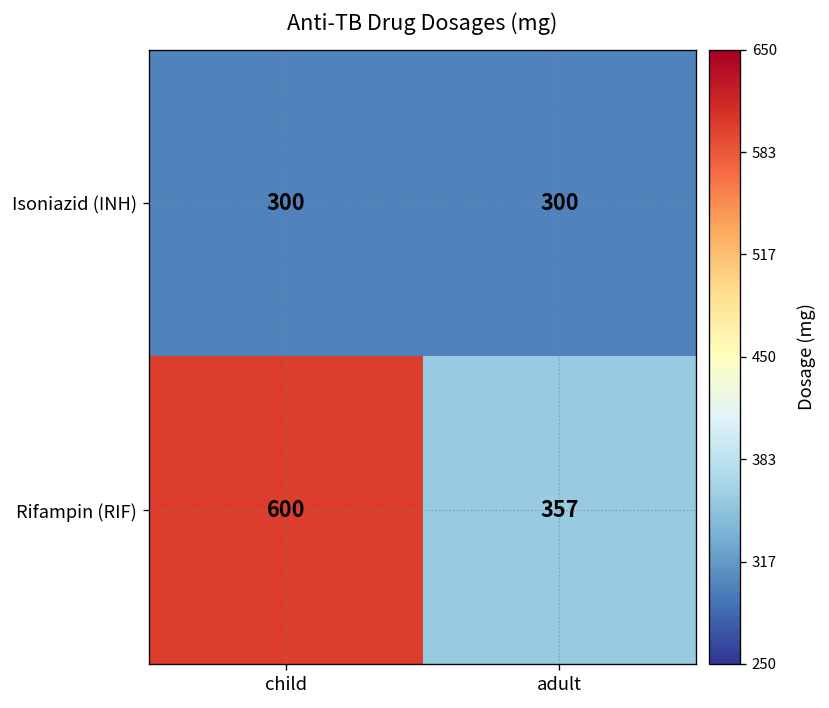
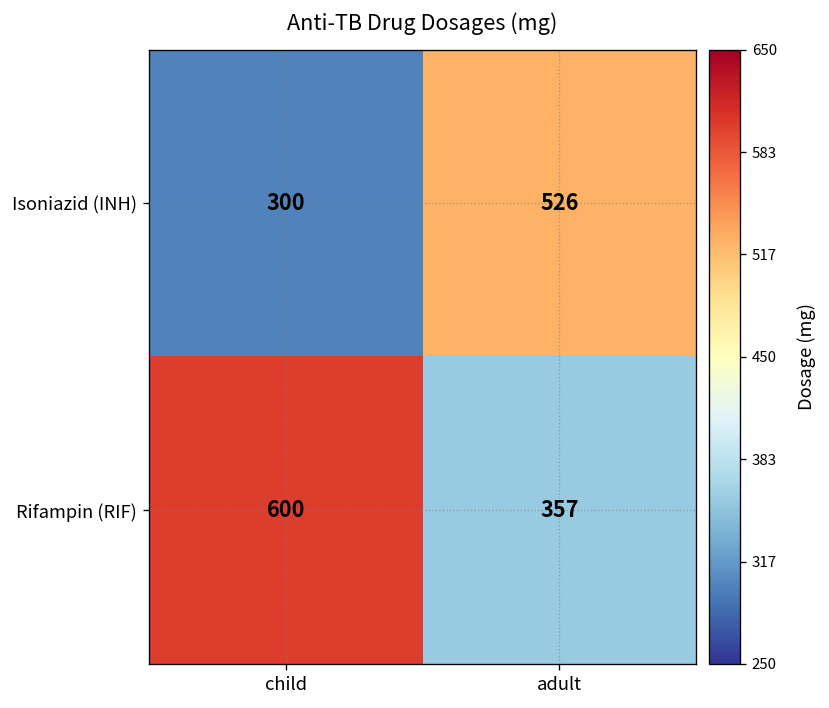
Isoniazid (INH), adult: 300 -> 526
